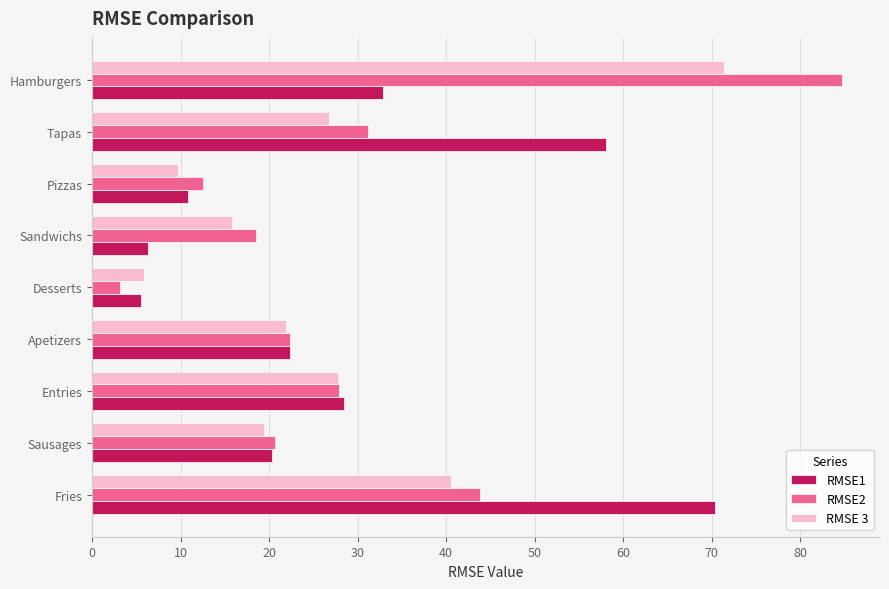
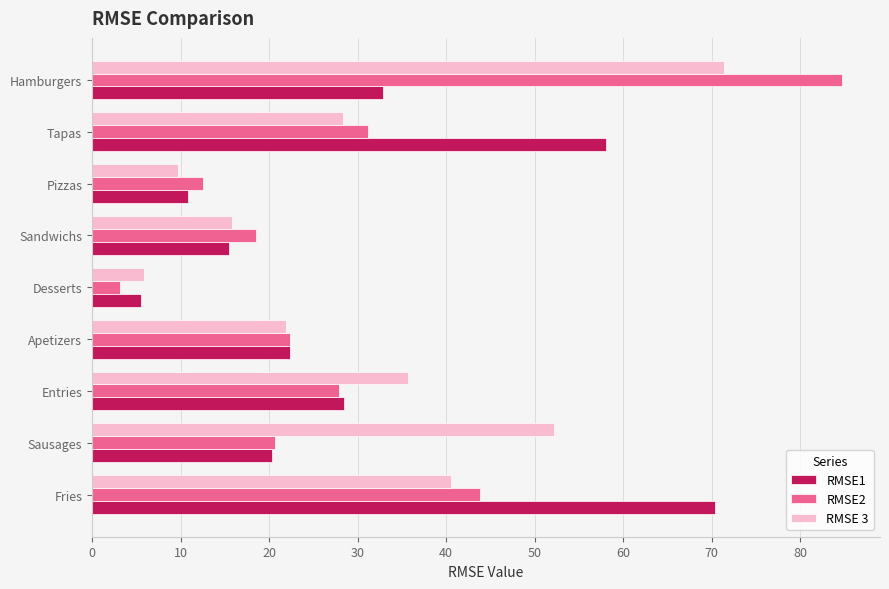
RMSE 3, Tapas: 27 -> 28
RMSE1, Sandwichs: 6 -> 16
RMSE 3, Entries: 28 -> 36
RMSE 3, Sausages: 19 -> 52
